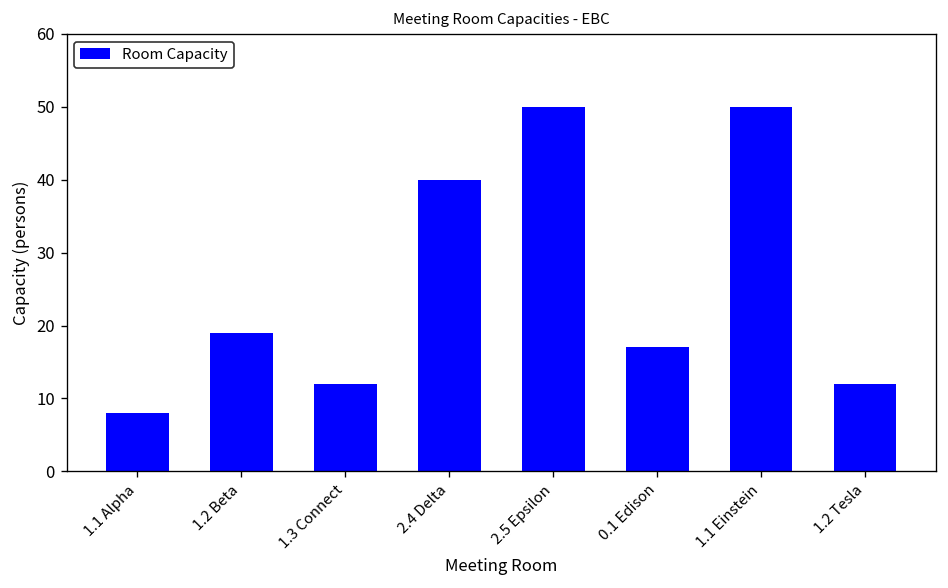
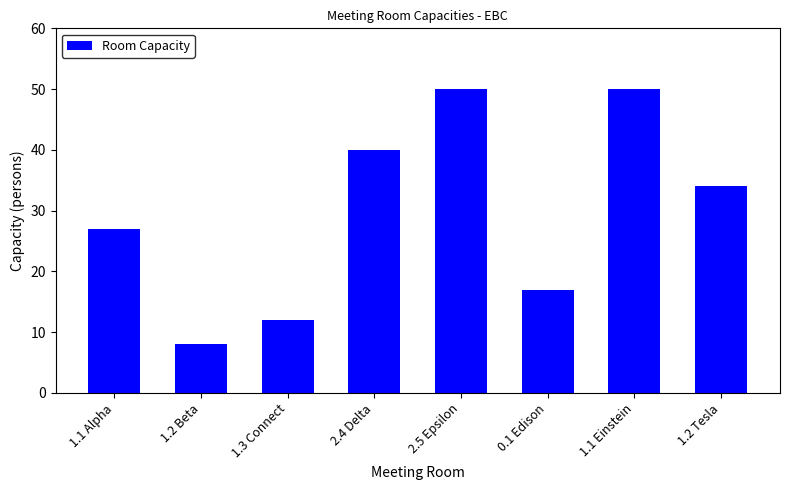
1.1 Alpha: 8 -> 27
1.2 Beta: 19 -> 8
1.2 Tesla: 12 -> 34
